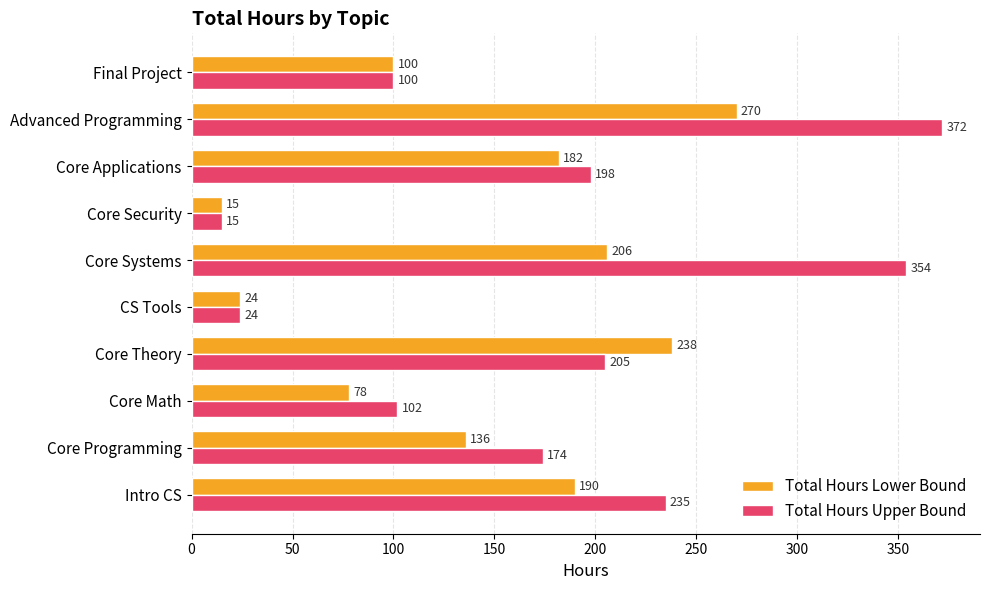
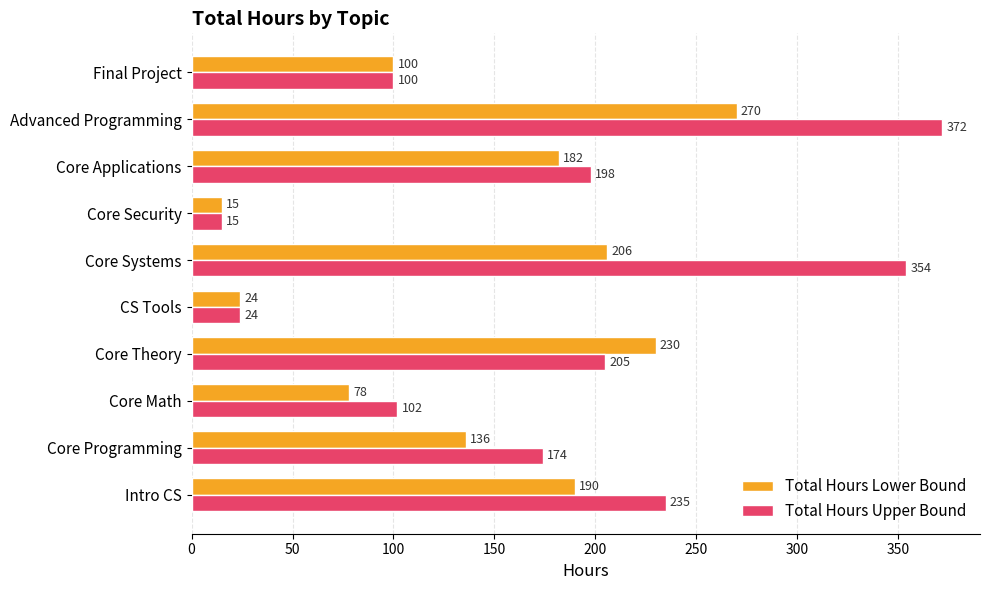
Total Hours Lower Bound, Core Theory: 238 -> 230
